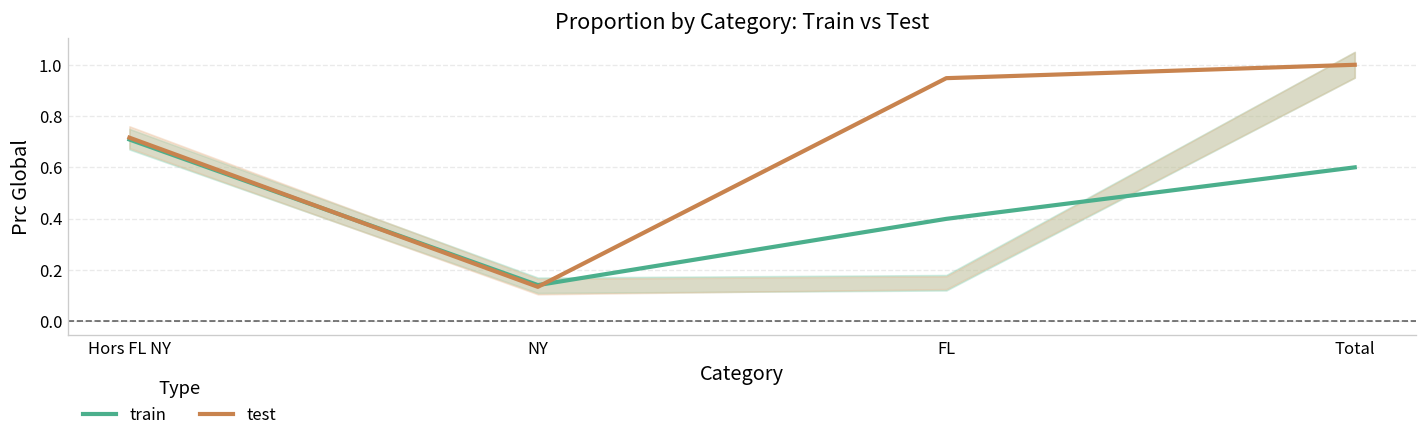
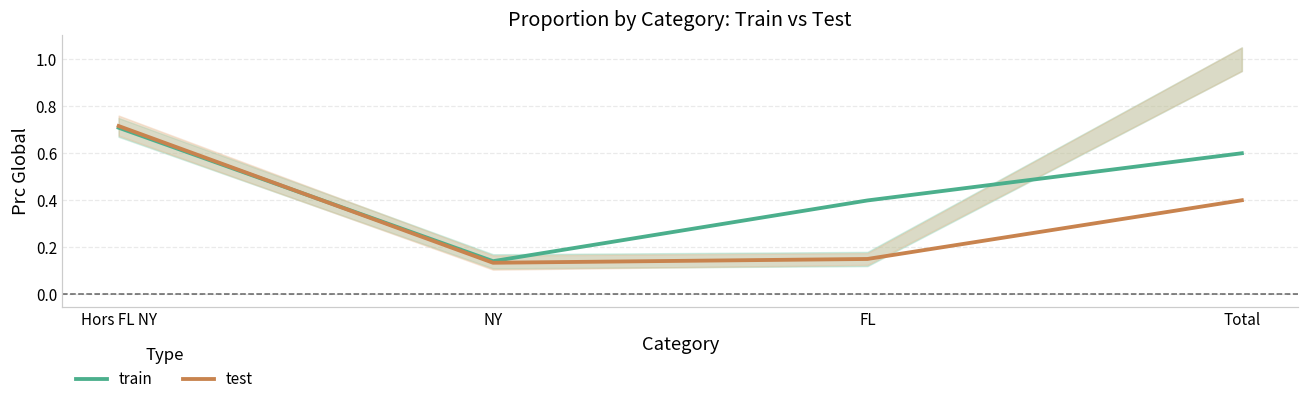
test, FL: 0.95 -> 0.15
test, Total: 1.0 -> 0.4
